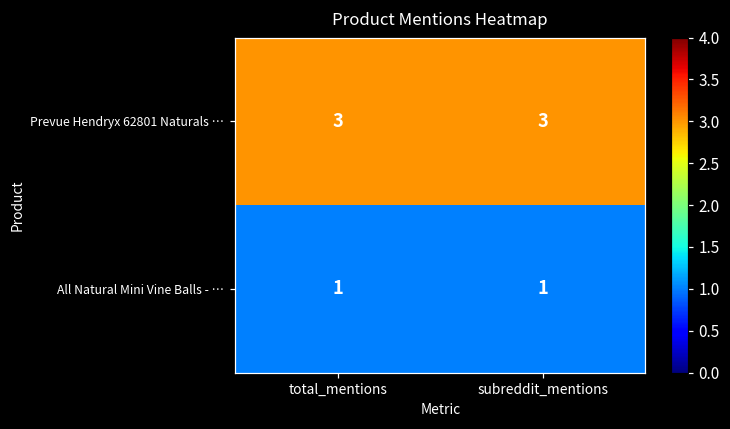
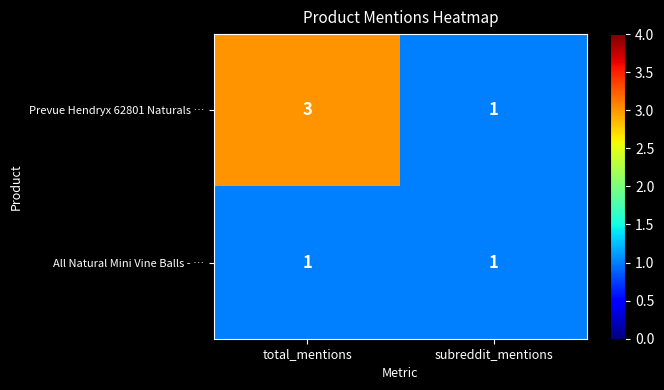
Prevue Hendryx 62801 Naturals …, subreddit_mentions: 3 -> 1
